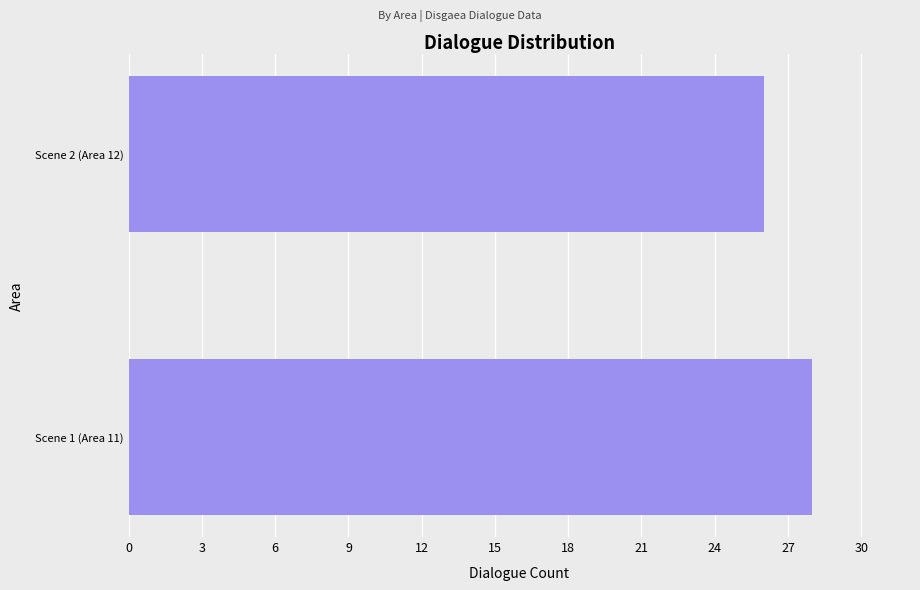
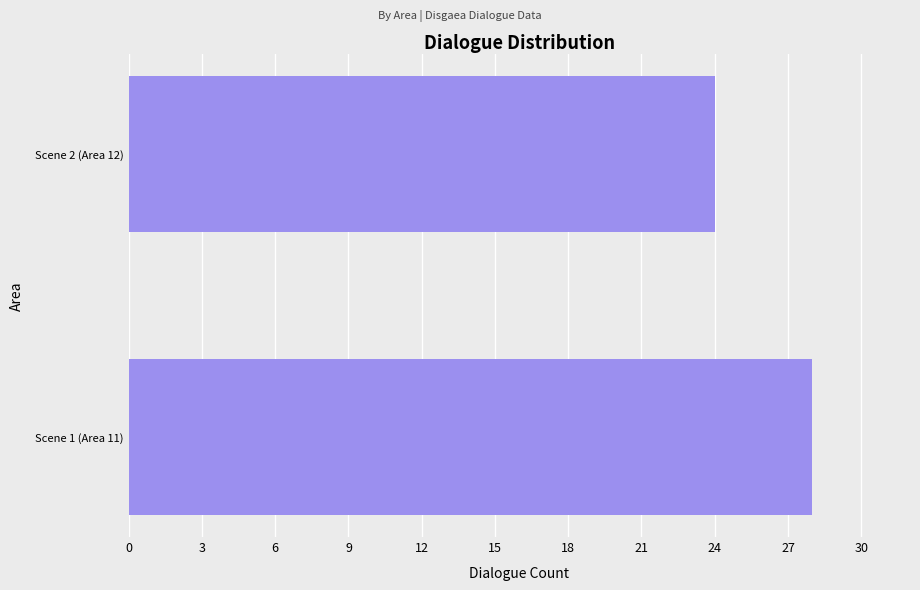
Scene 2 (Area 12): 26 -> 24
